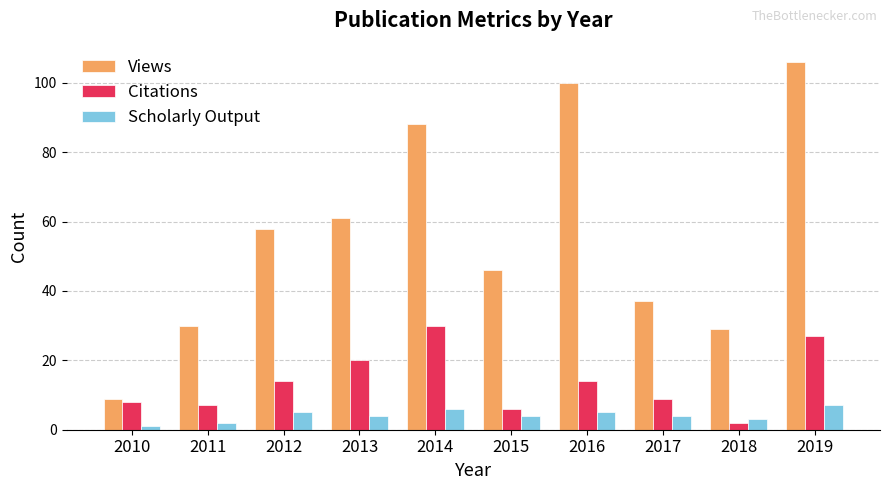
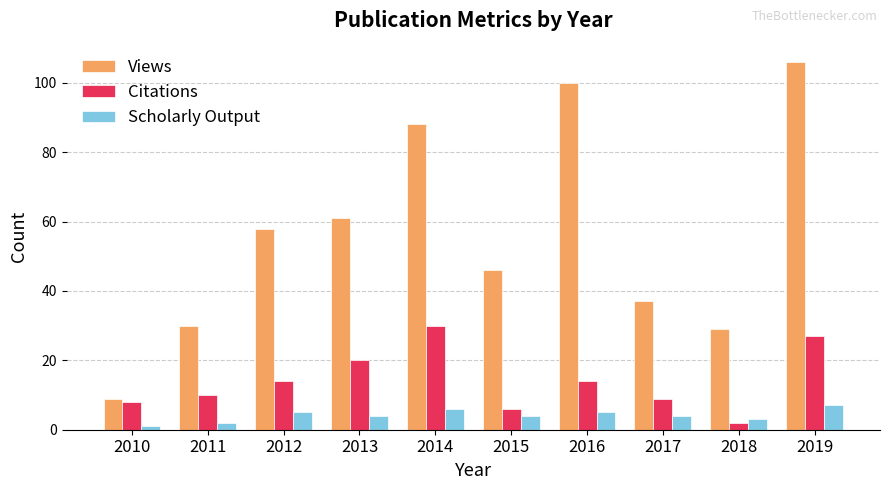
Citations, 2011: 7 -> 10
